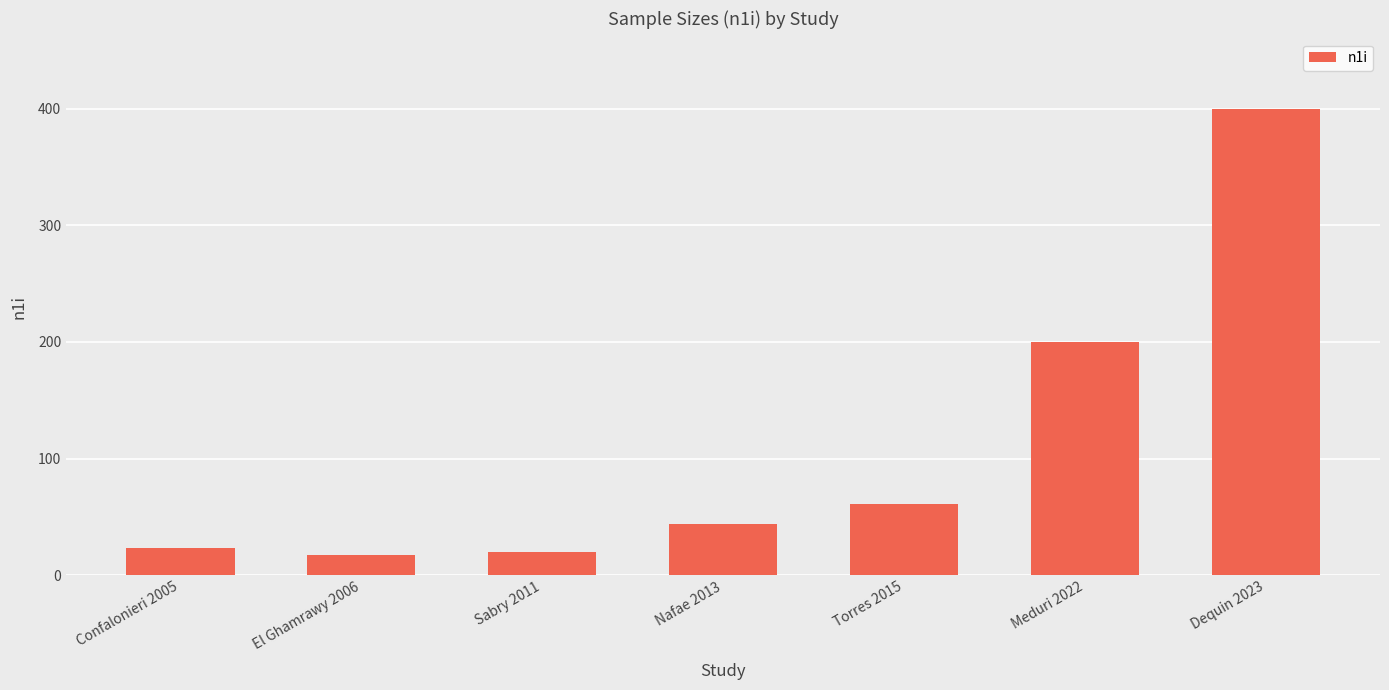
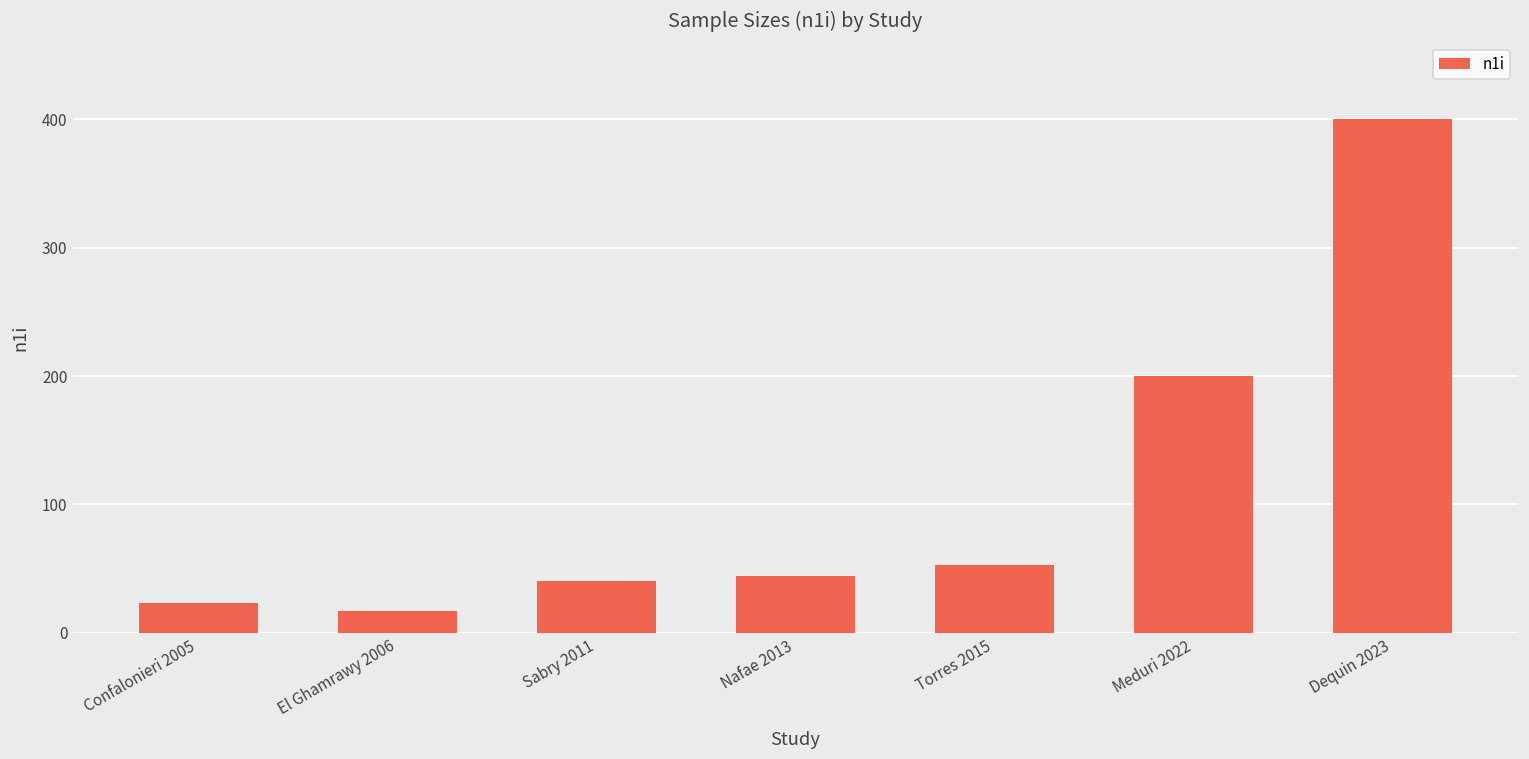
Sabry 2011: 20 -> 40
Torres 2015: 61 -> 53
